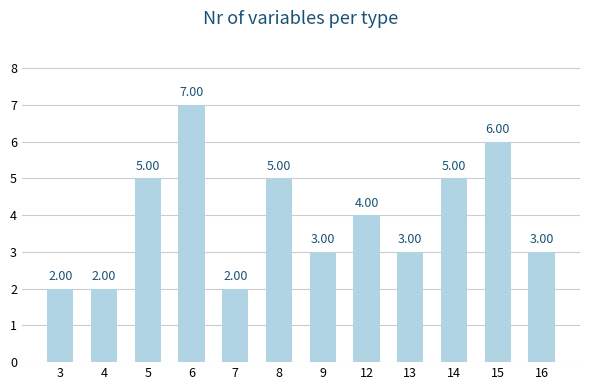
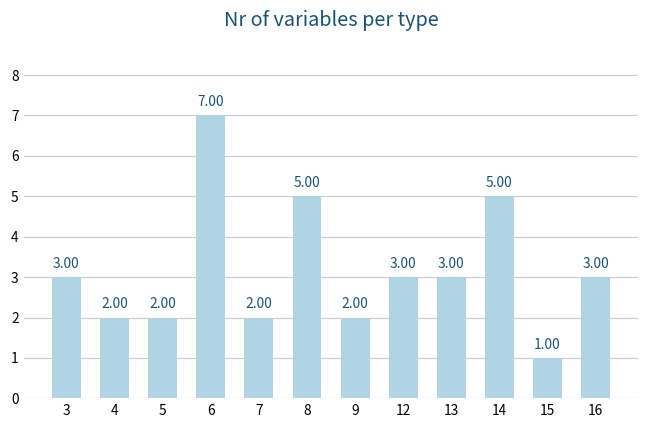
3: 2.00 -> 3.00
5: 5.00 -> 2.00
9: 3.00 -> 2.00
12: 4.00 -> 3.00
15: 6.00 -> 1.00
